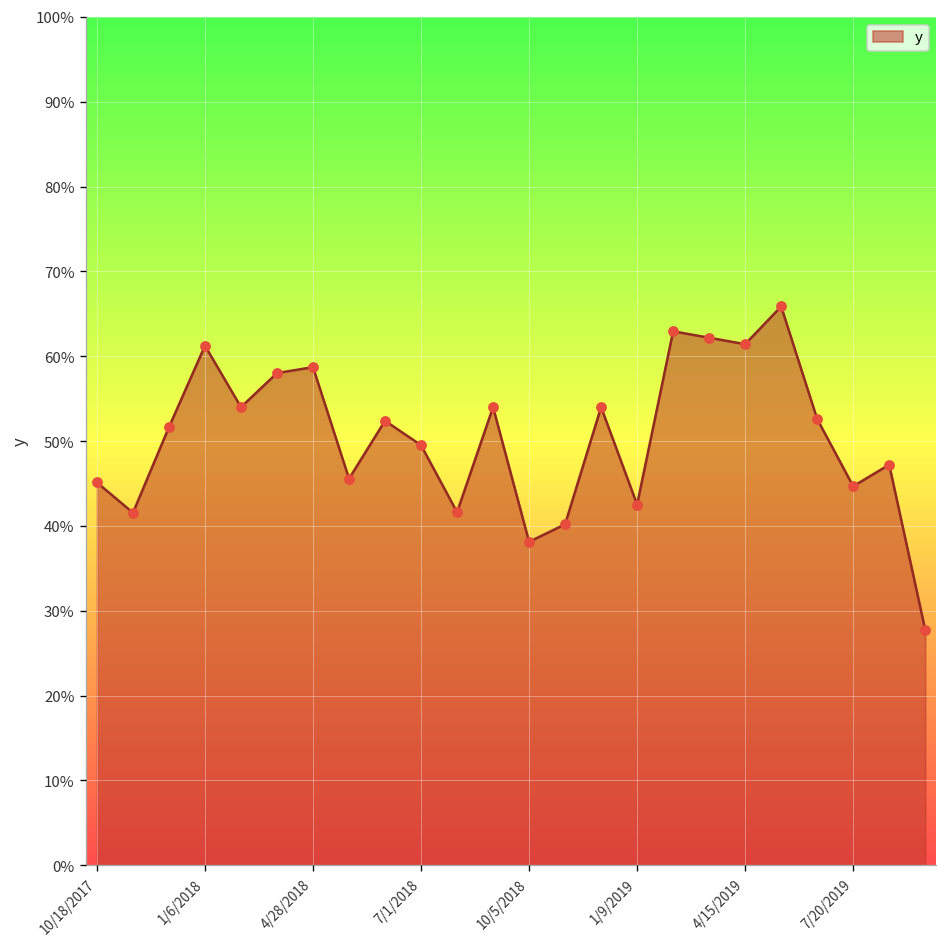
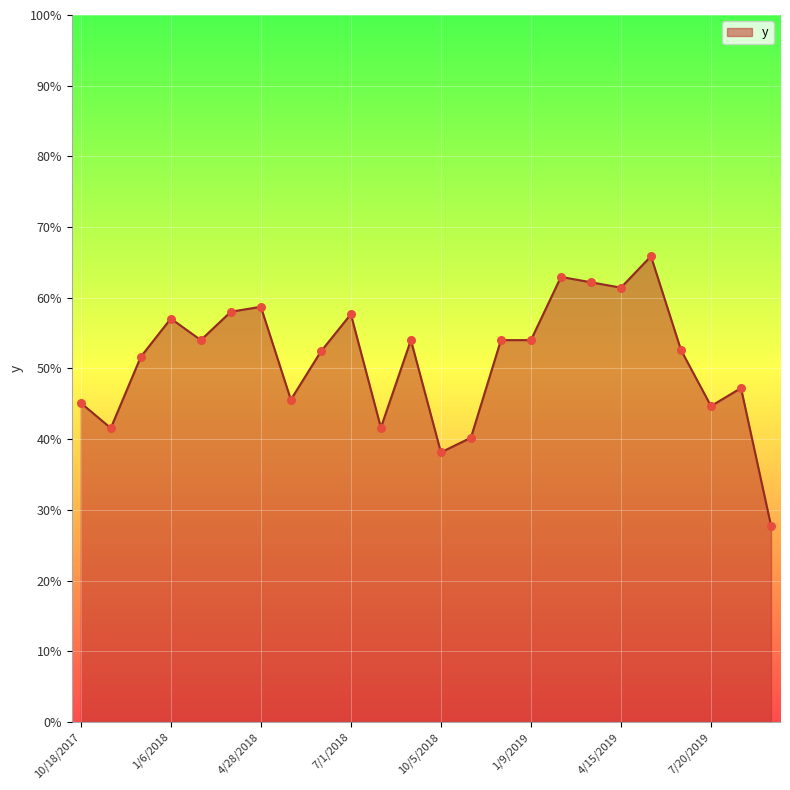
1/6/2018: 61% -> 57%
7/1/2018: 50% -> 58%
1/9/2019: 43% -> 54%
